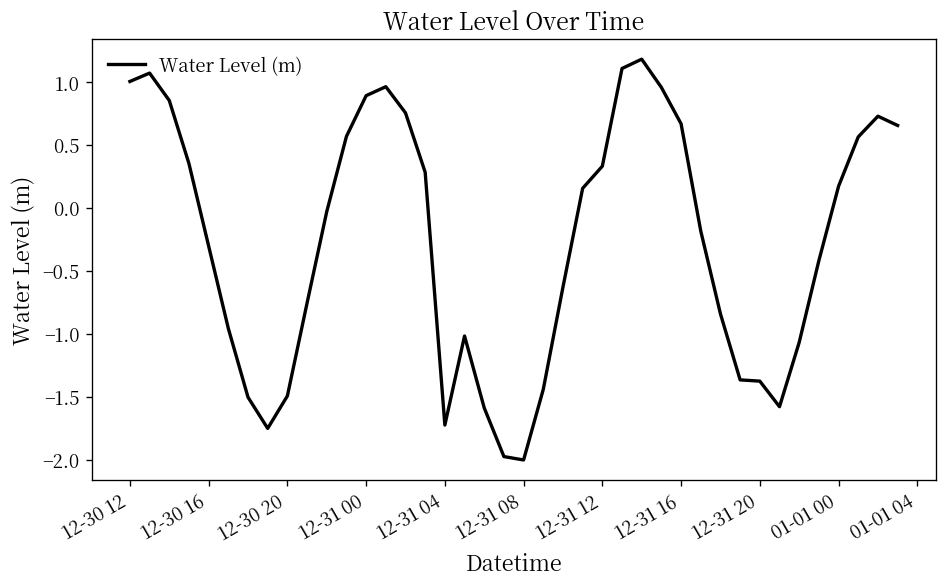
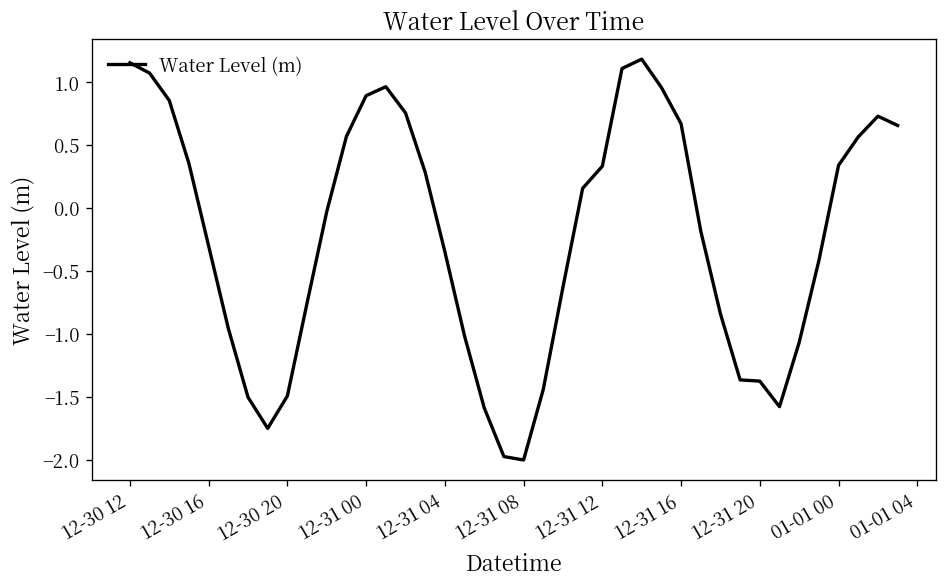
12-30 12: 1.00 -> 1.15
12-31 04: -1.73 -> -0.35
01-01 00: 0.17 -> 0.34
